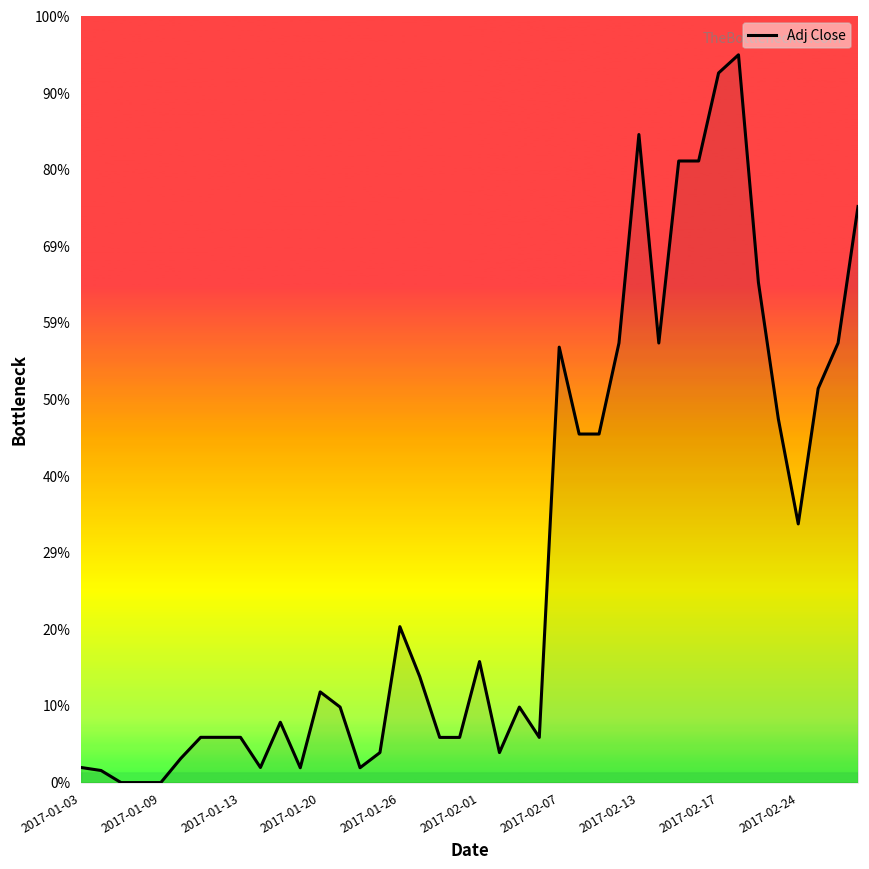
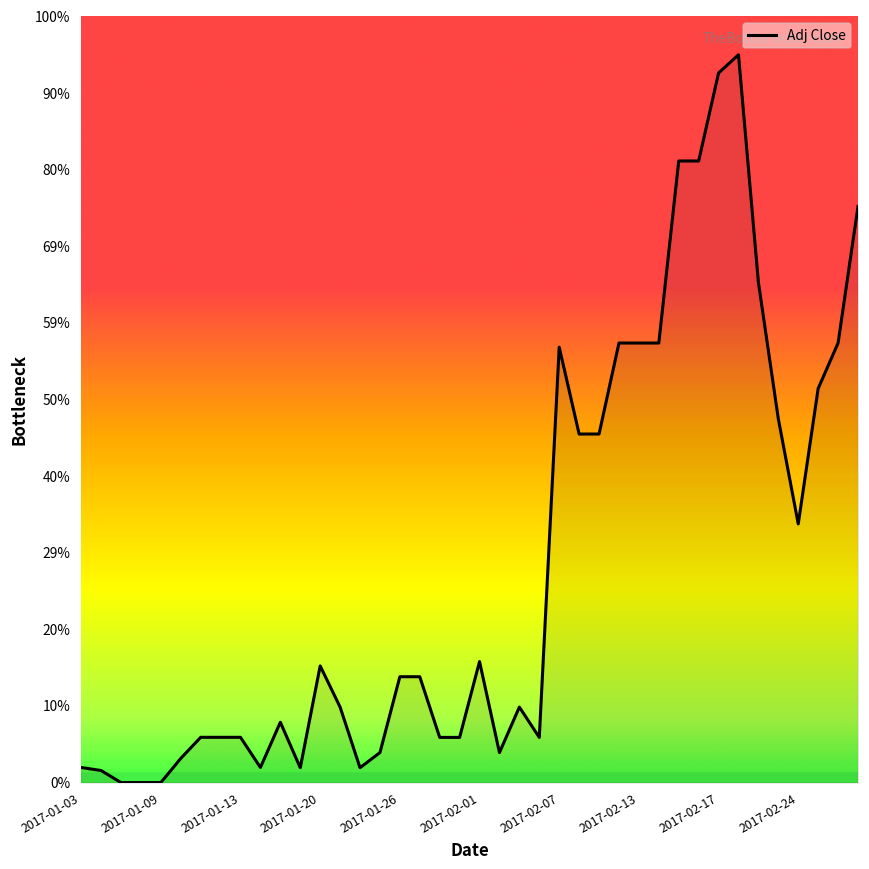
2017-01-20: 12% -> 15%
2017-01-26: 20% -> 14%
2017-02-13: 85% -> 57%
